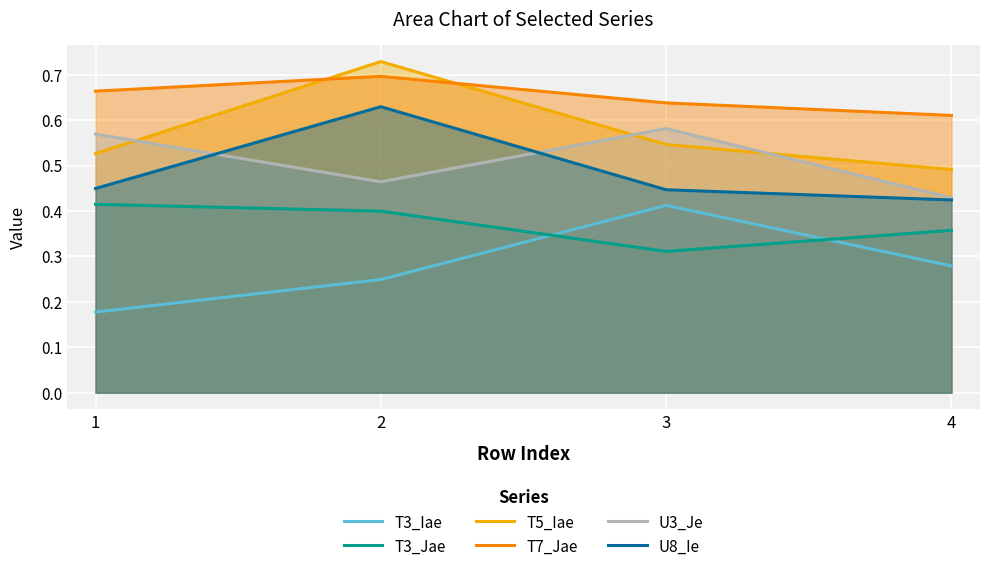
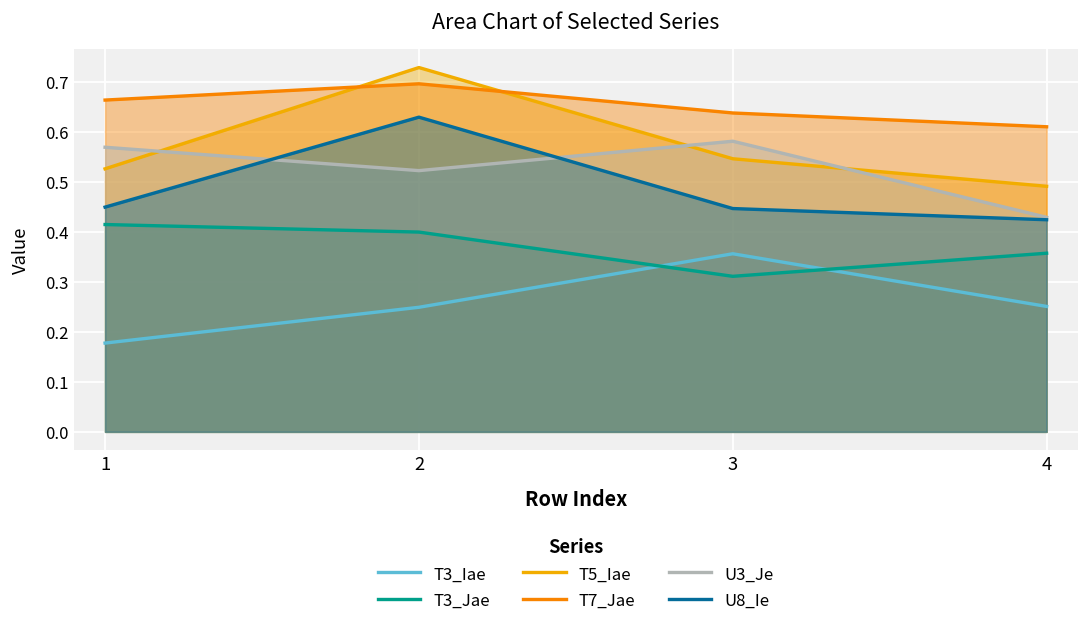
U3_Je, 2: 0.46 -> 0.52
T3_Iae, 3: 0.41 -> 0.36
T3_Iae, 4: 0.28 -> 0.25
